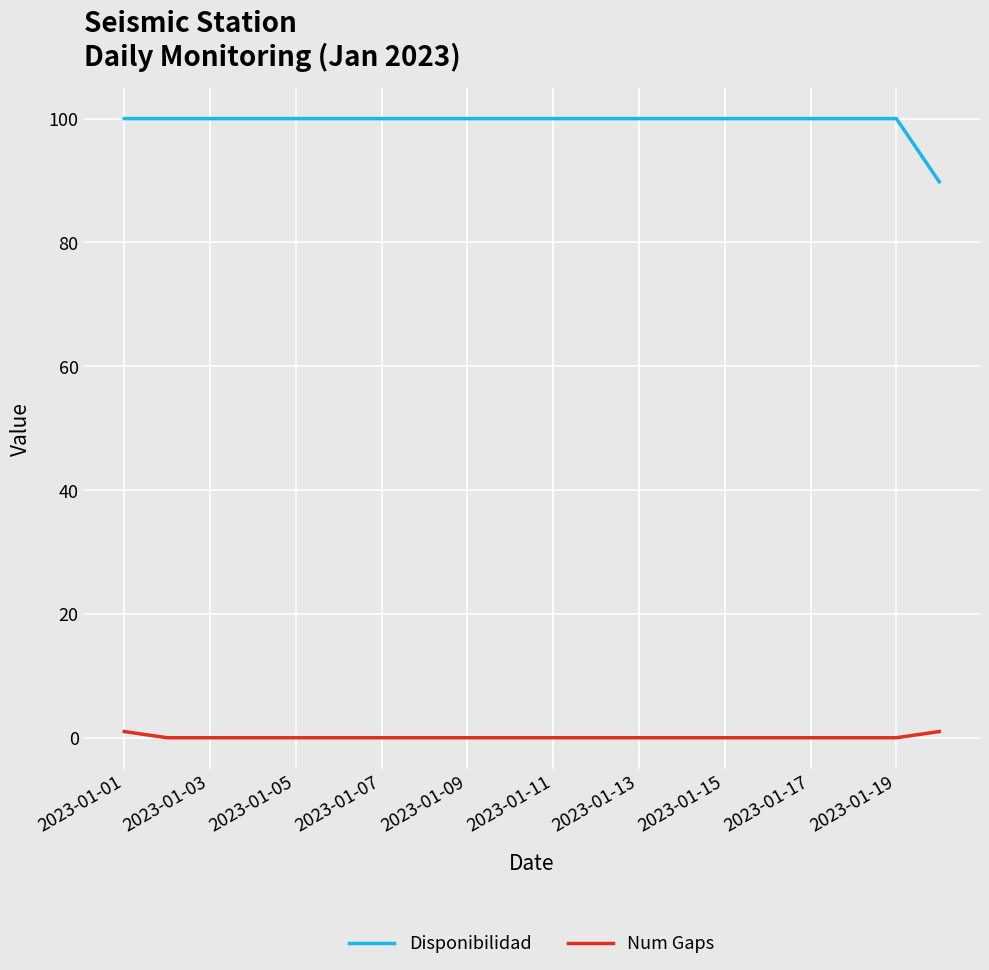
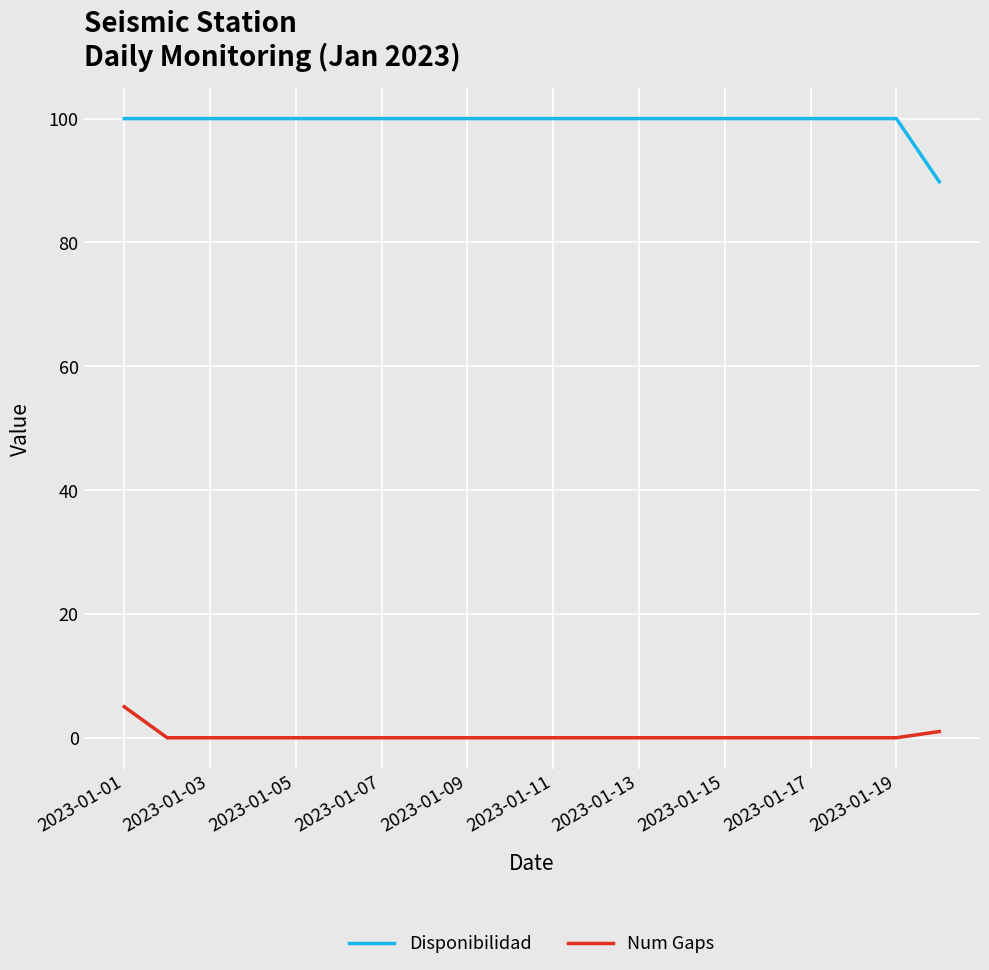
Num Gaps, 2023-01-01: 1 -> 5
